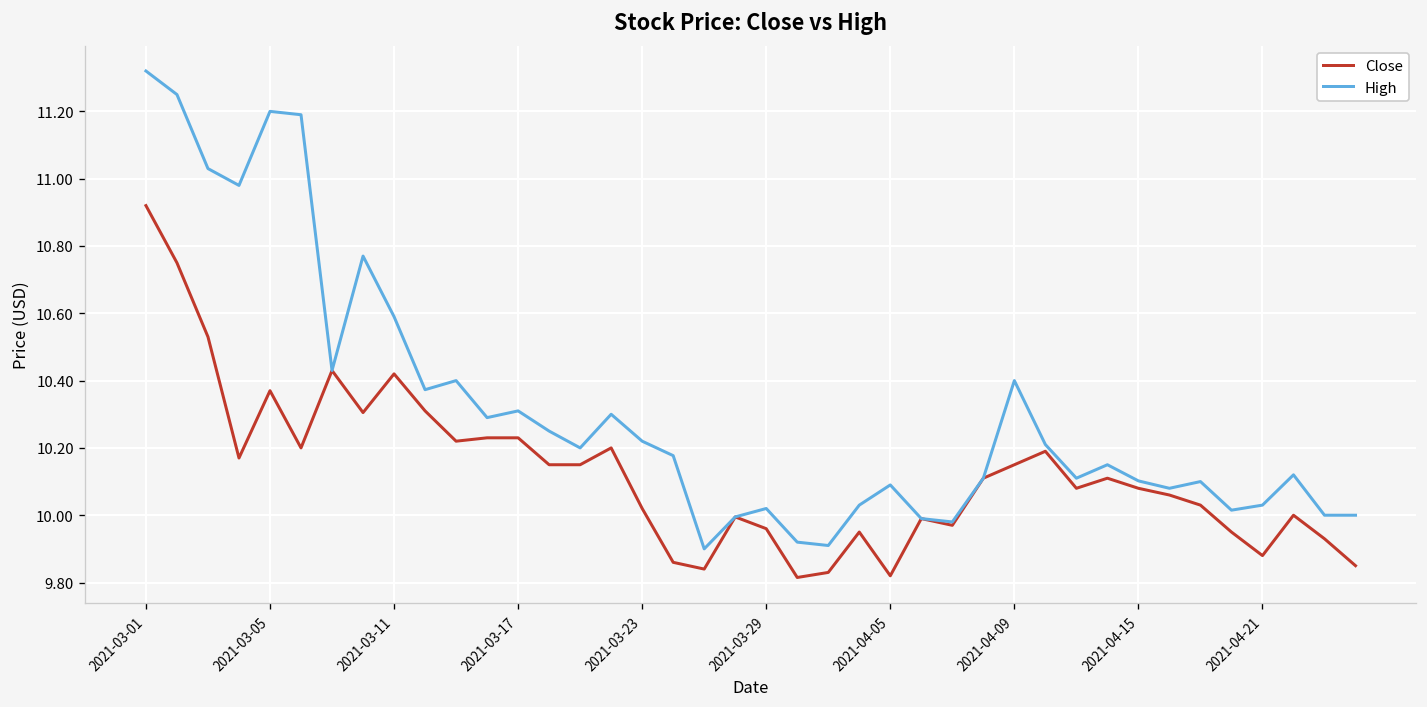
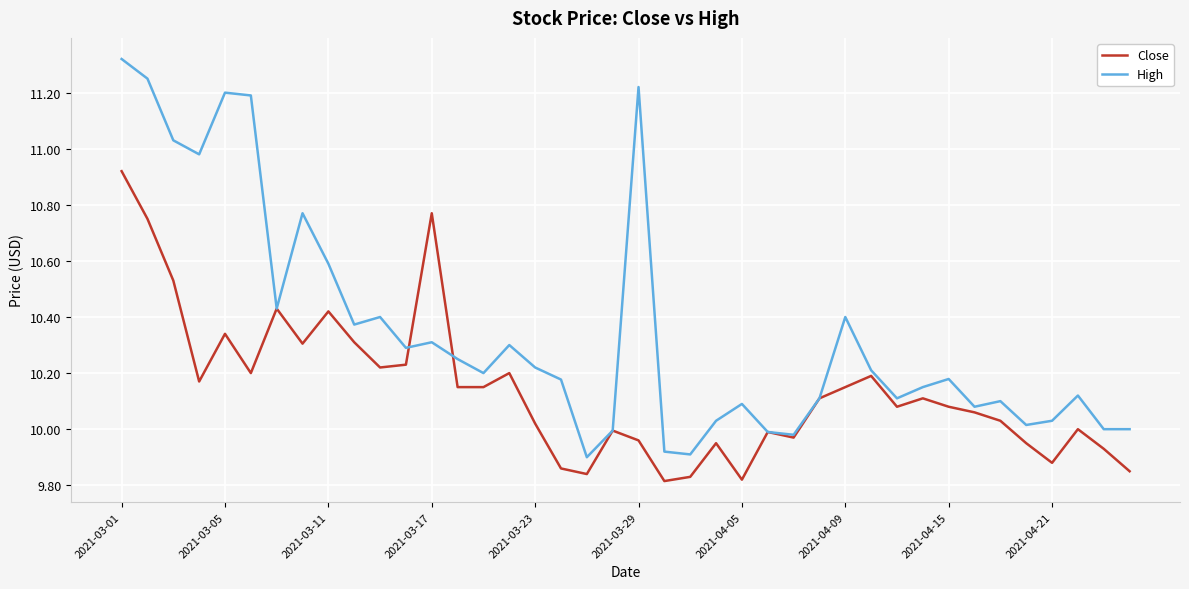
Close, 2021-03-05: 10.37 -> 10.34
Close, 2021-03-17: 10.23 -> 10.77
High, 2021-03-29: 10.02 -> 11.22
High, 2021-04-15: 10.10 -> 10.18
